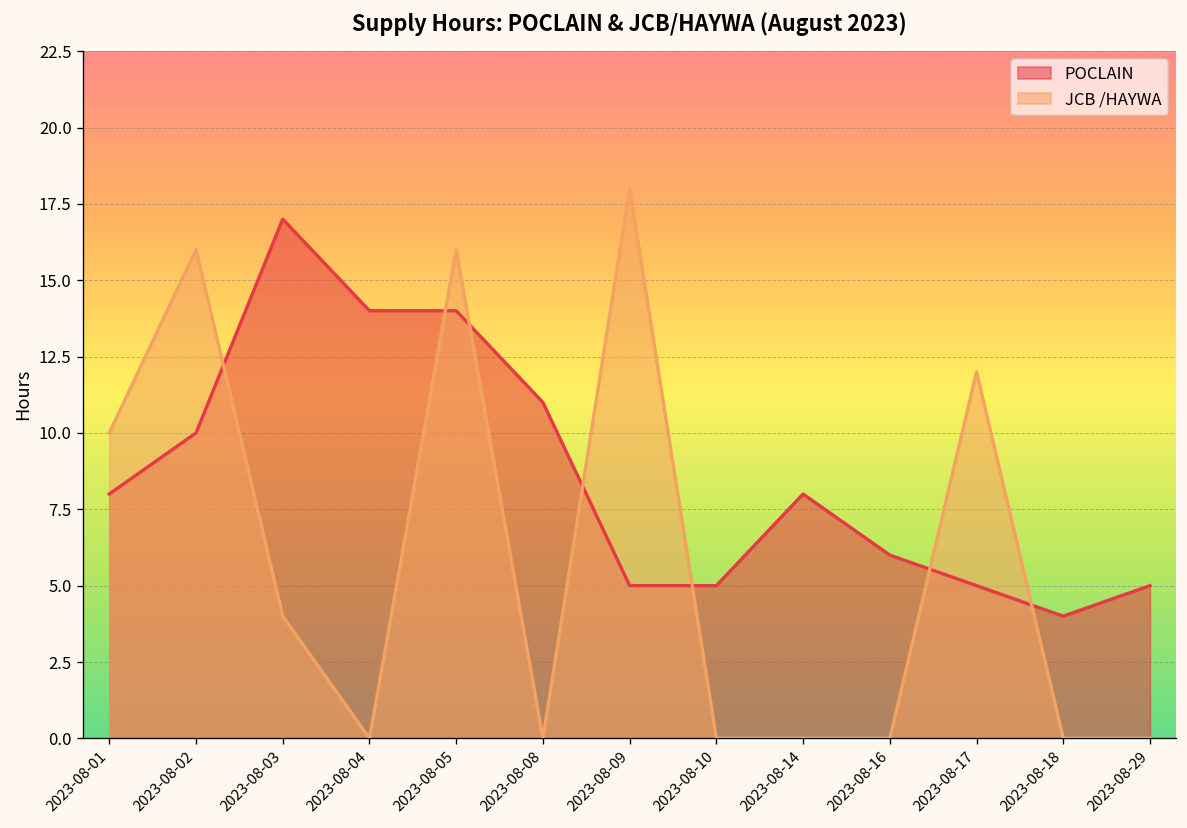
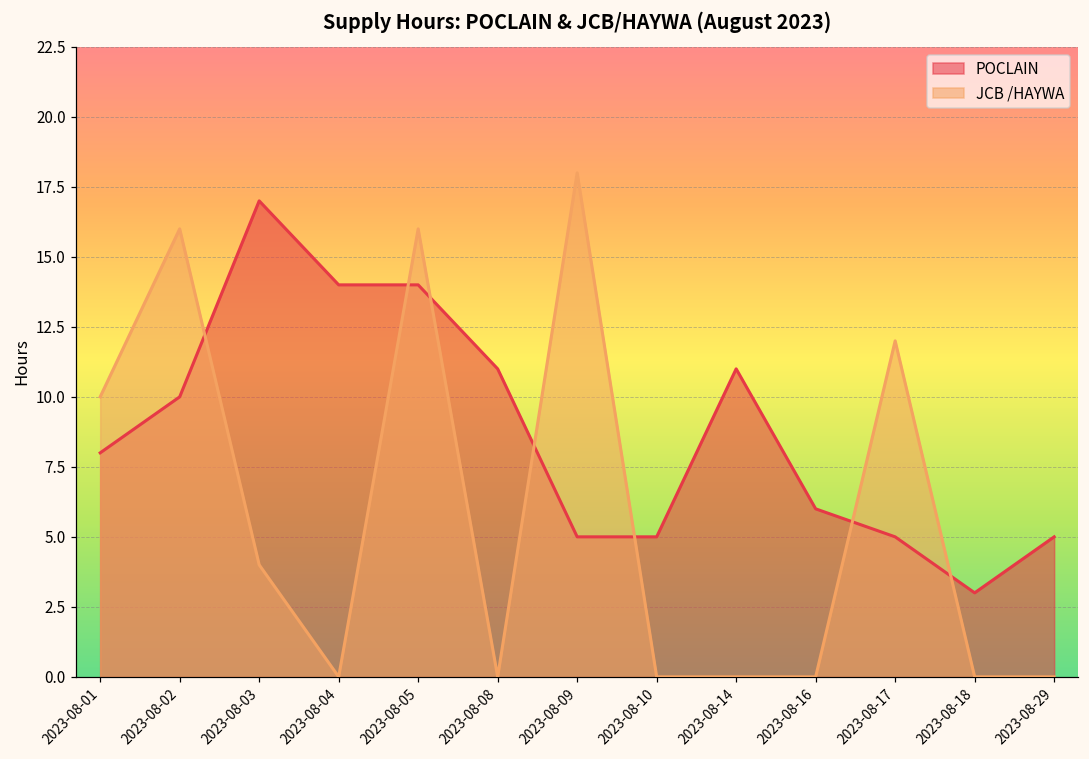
POCLAIN, 2023-08-14: 8 -> 11
POCLAIN, 2023-08-18: 4 -> 3
